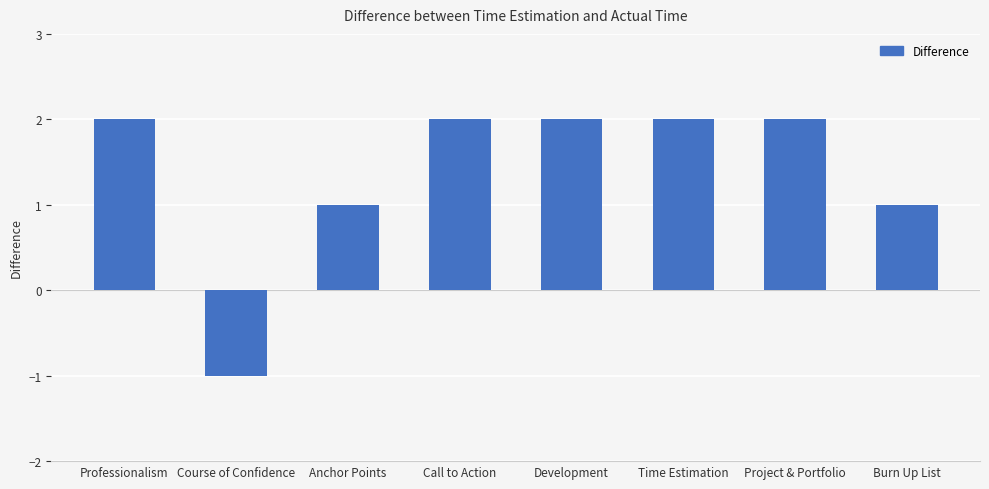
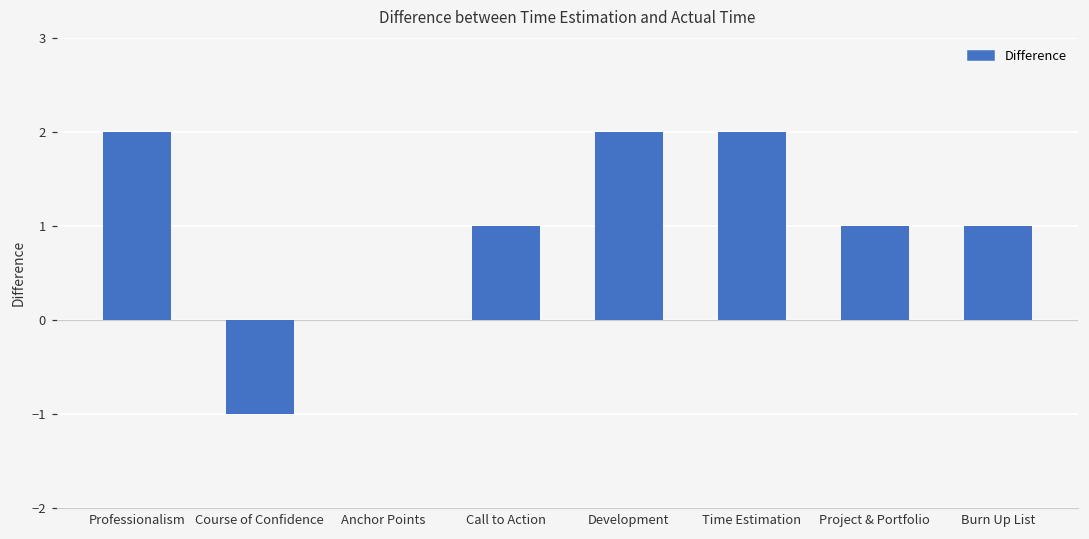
Anchor Points: 1 -> 0
Call to Action: 2 -> 1
Project & Portfolio: 2 -> 1
